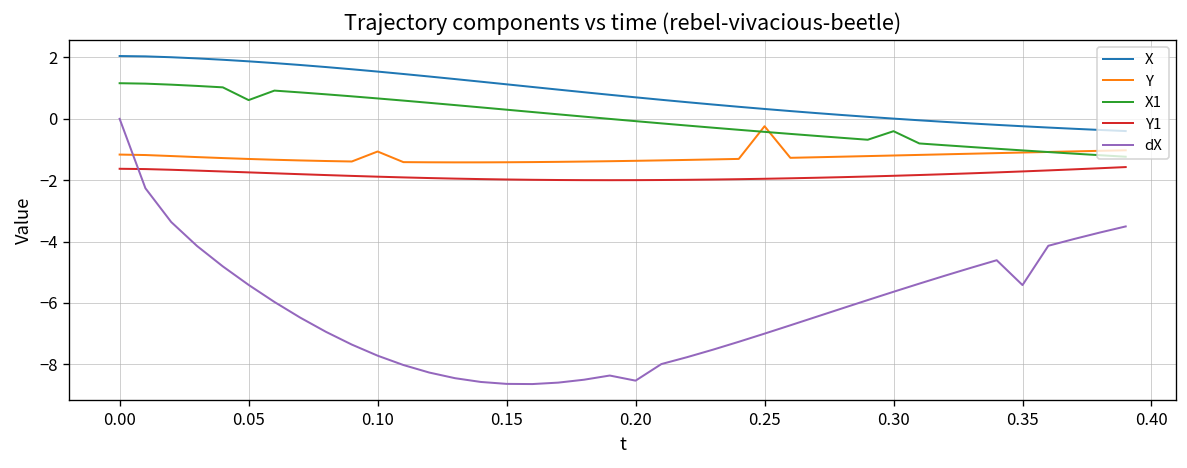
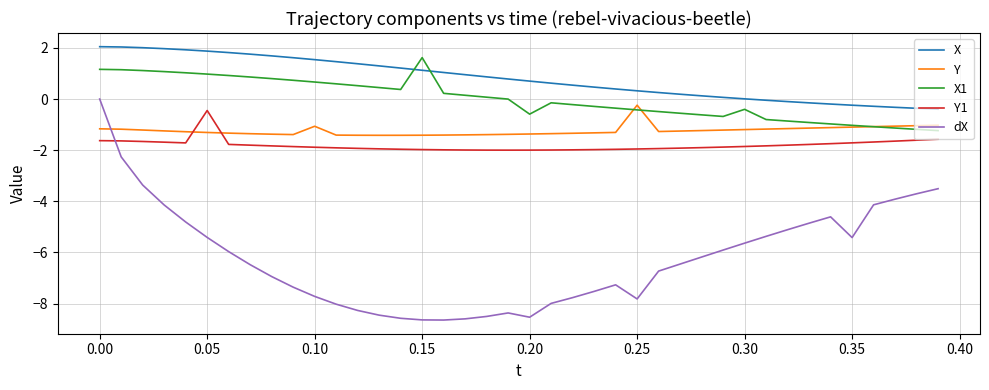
X1, 0.05: 0.6 -> 1.0
Y1, 0.05: -1.7 -> -0.4
X1, 0.15: 0.3 -> 1.6
X1, 0.20: -0.1 -> -0.6
dX, 0.25: -7.0 -> -7.8
